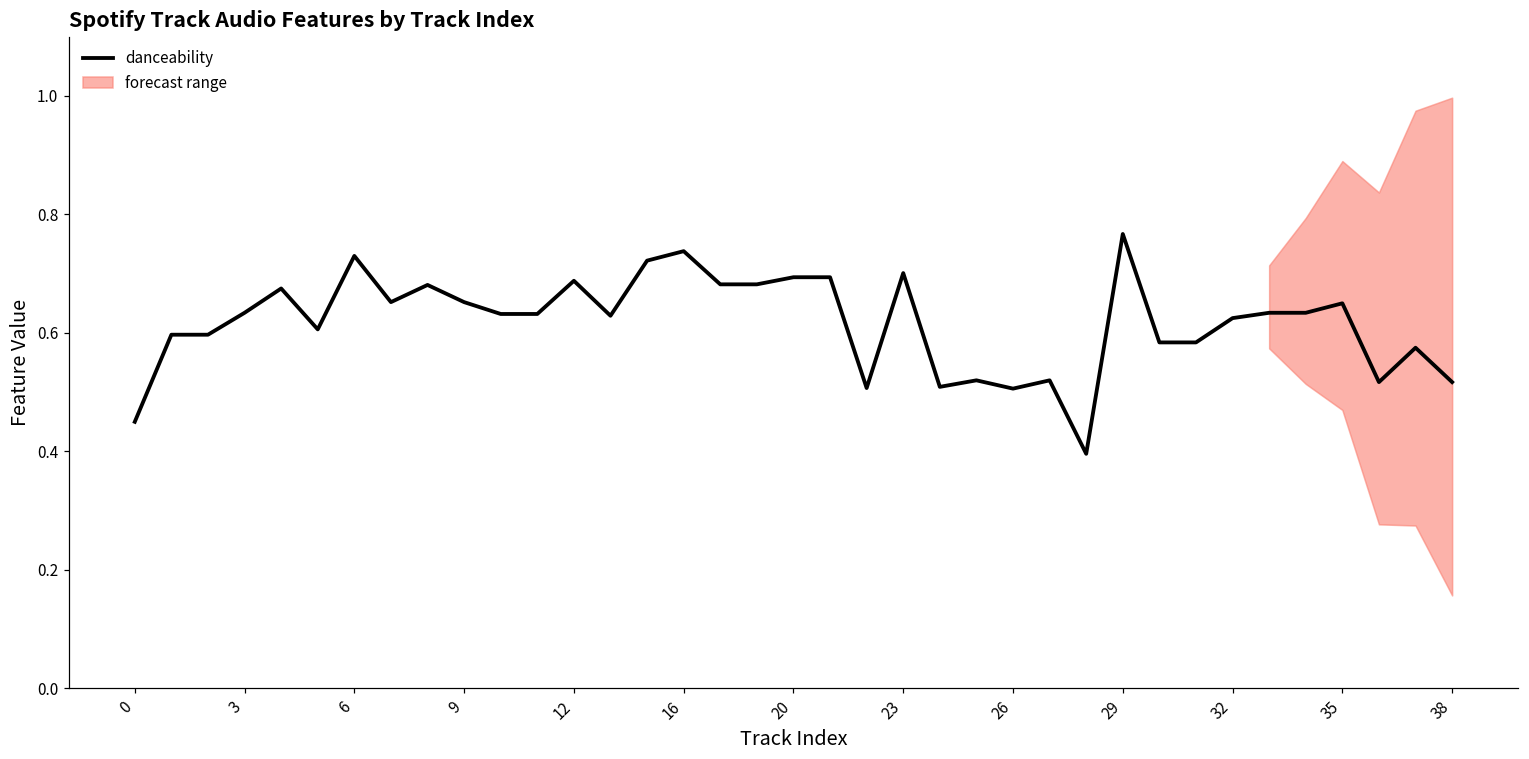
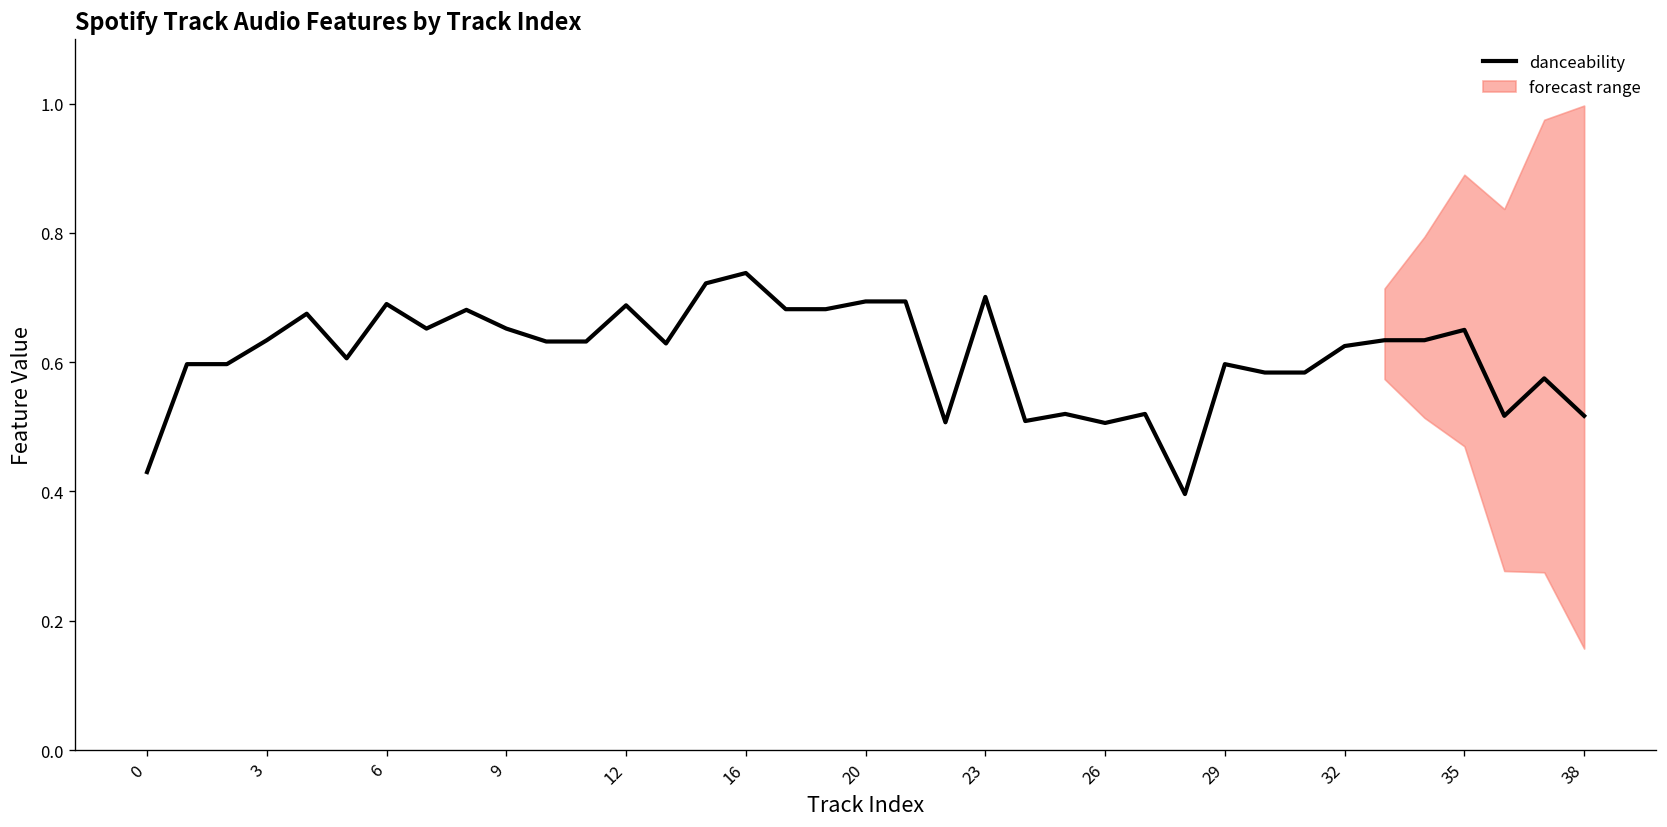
danceability, 0: 0.45 -> 0.43
danceability, 6: 0.73 -> 0.69
danceability, 29: 0.77 -> 0.60
